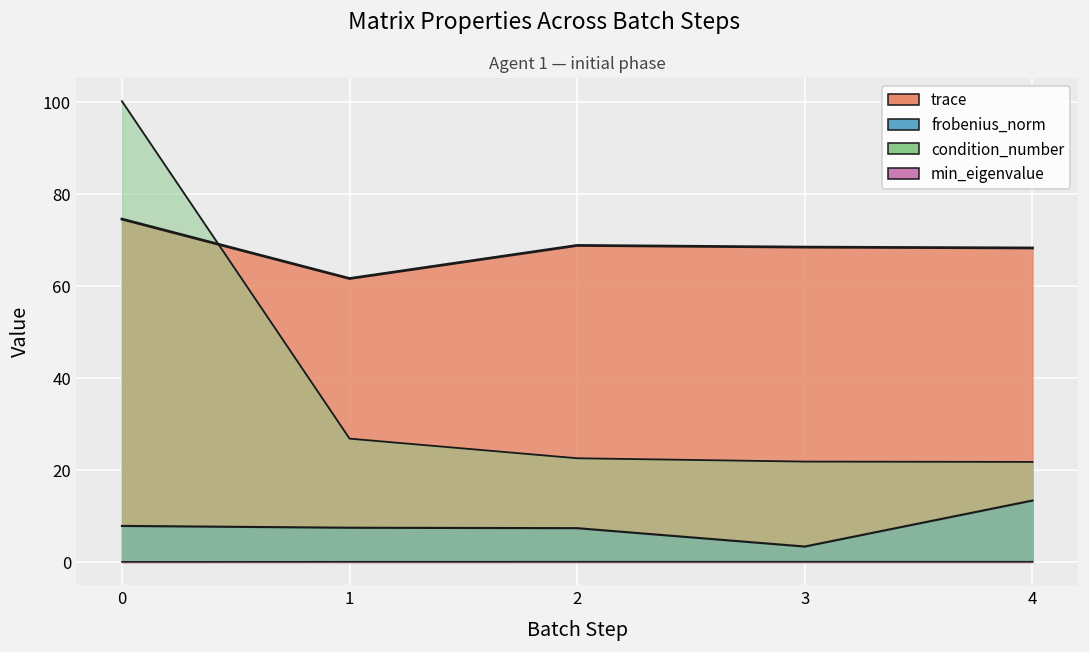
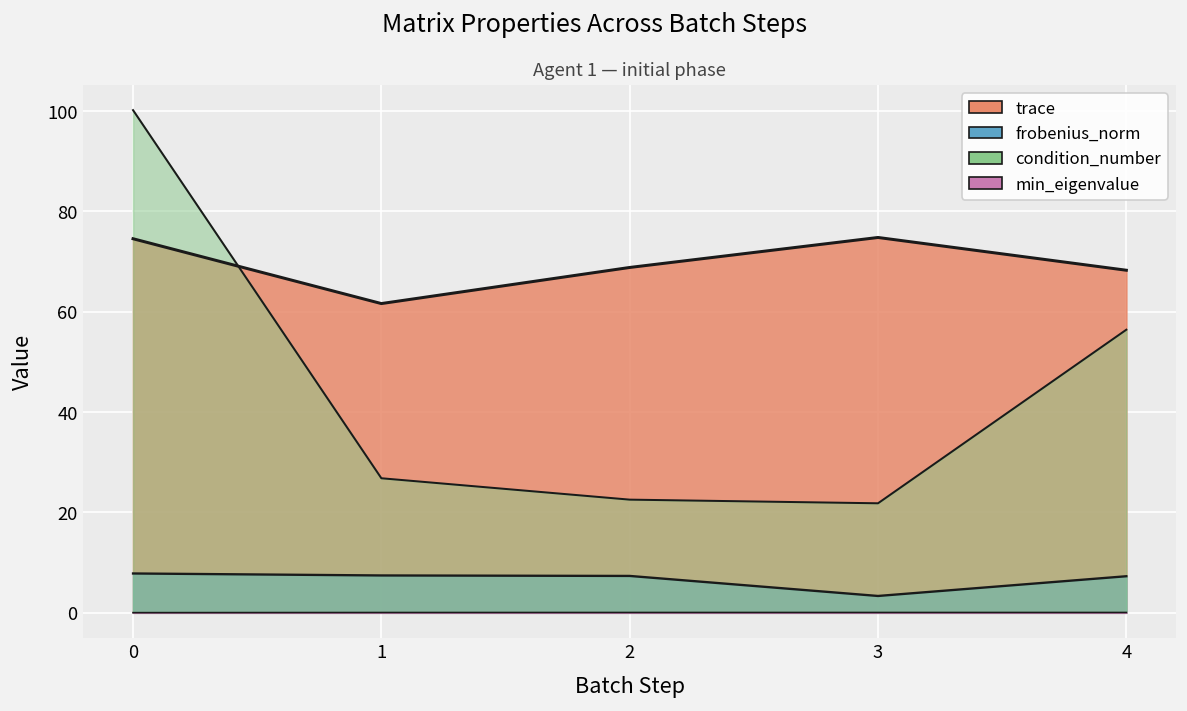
trace, 3: 68 -> 75
frobenius_norm, 4: 13 -> 7
condition_number, 4: 22 -> 56
